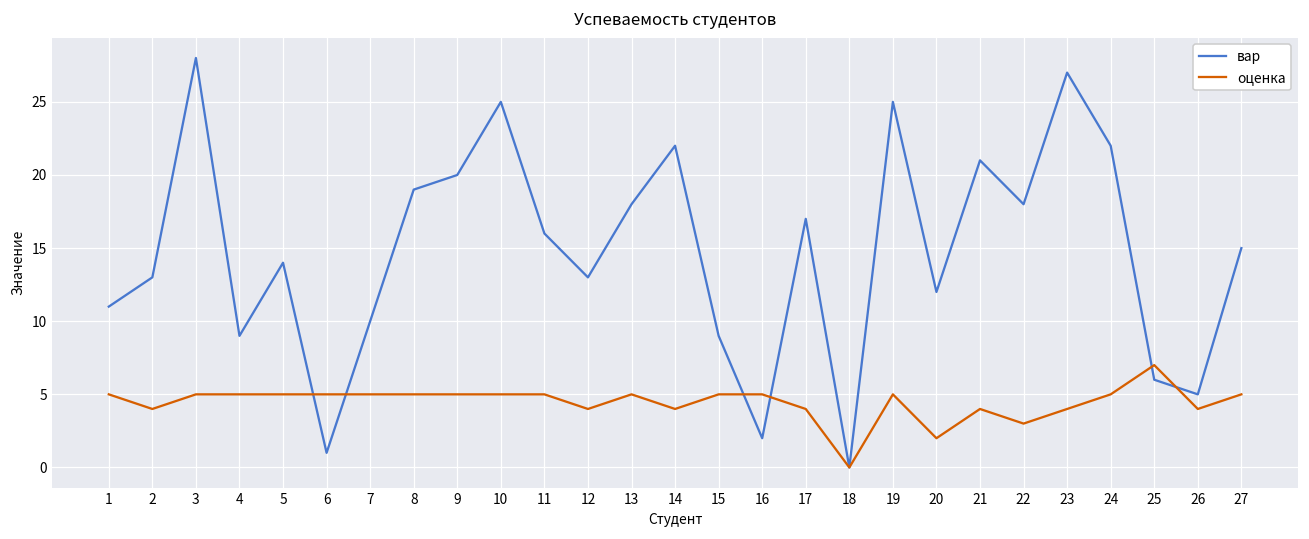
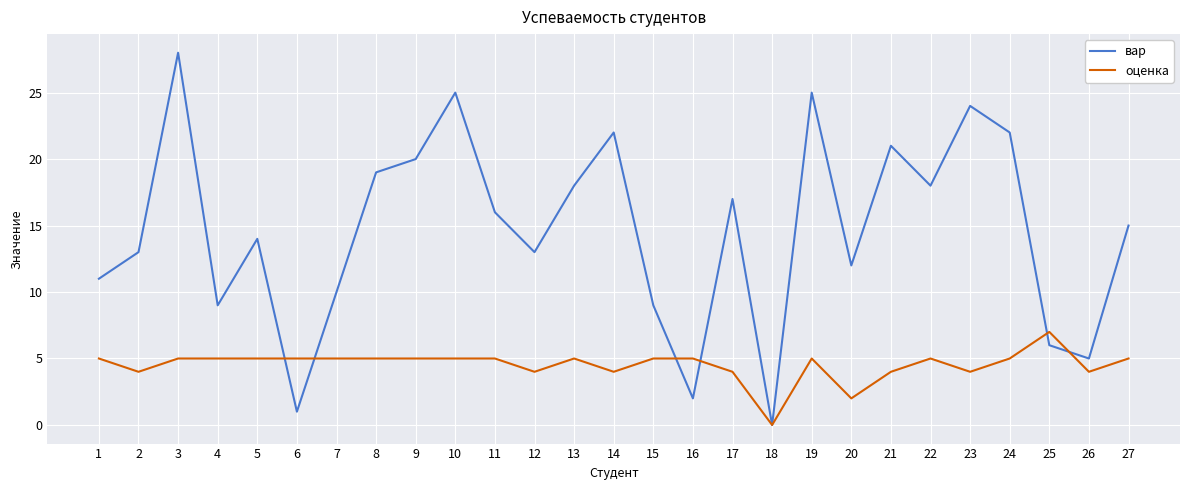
оценка, 22: 3 -> 5
вар, 23: 27 -> 24
